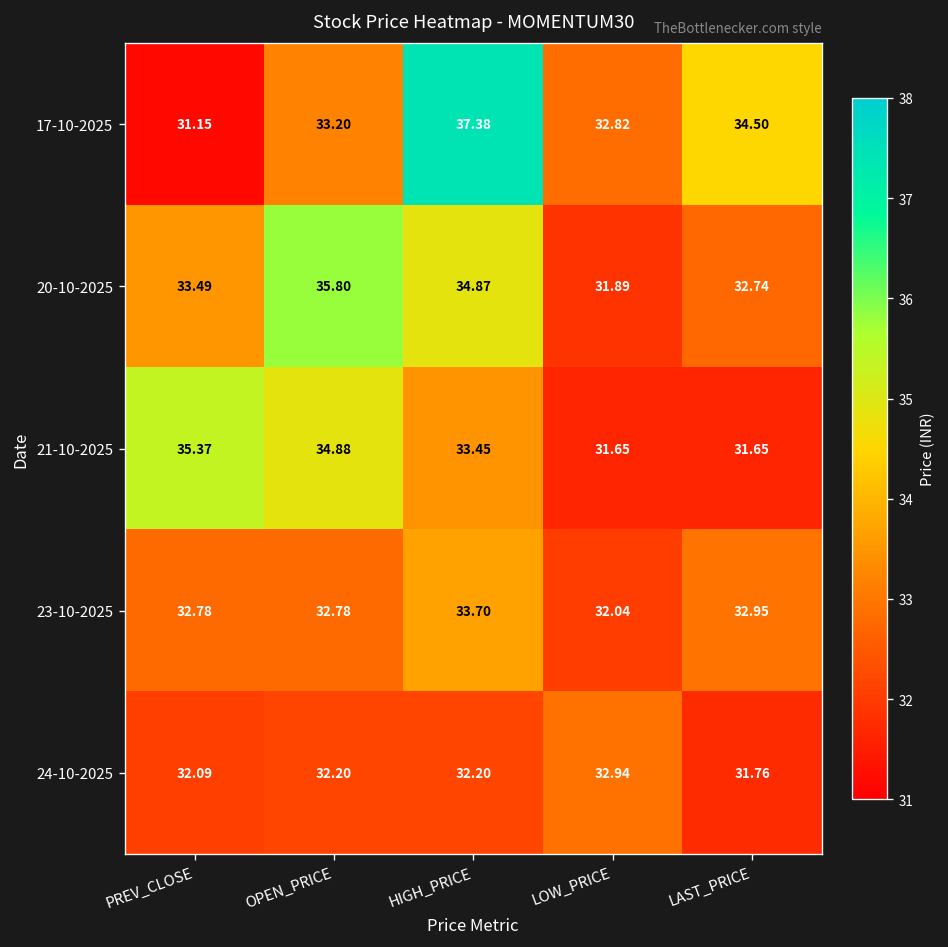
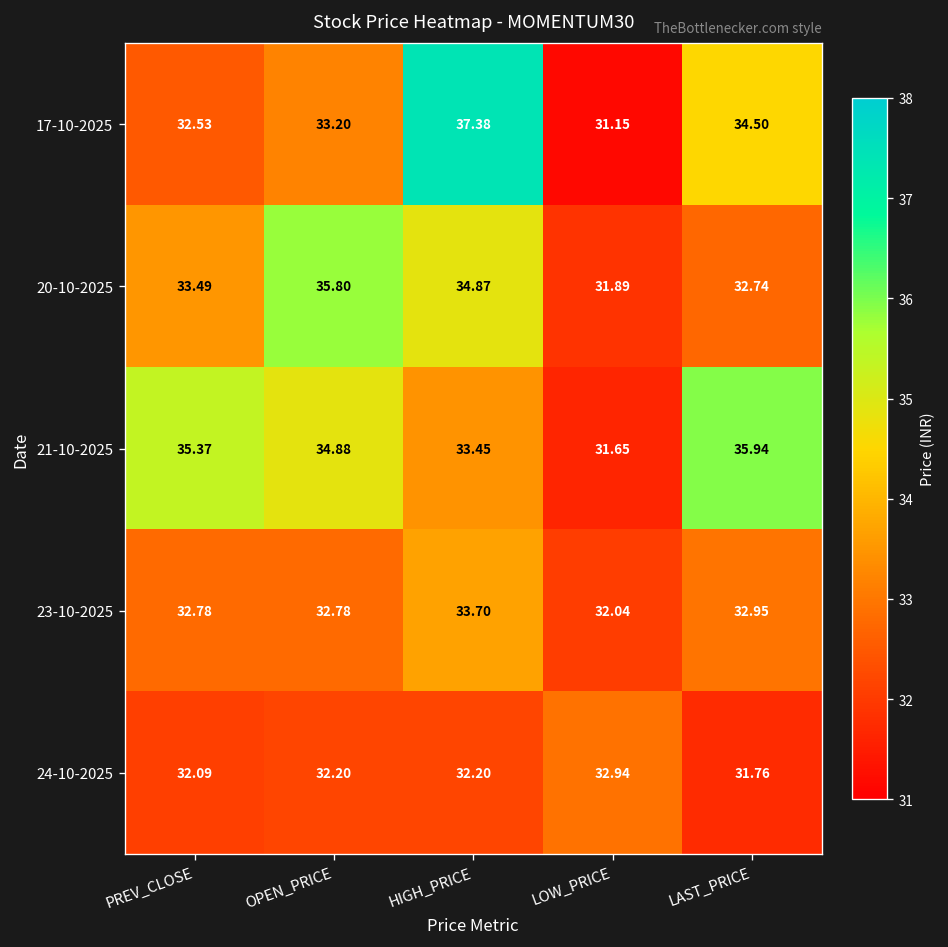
17-10-2025, PREV_CLOSE: 31.15 -> 32.53
17-10-2025, LOW_PRICE: 32.82 -> 31.15
21-10-2025, LAST_PRICE: 31.65 -> 35.94
